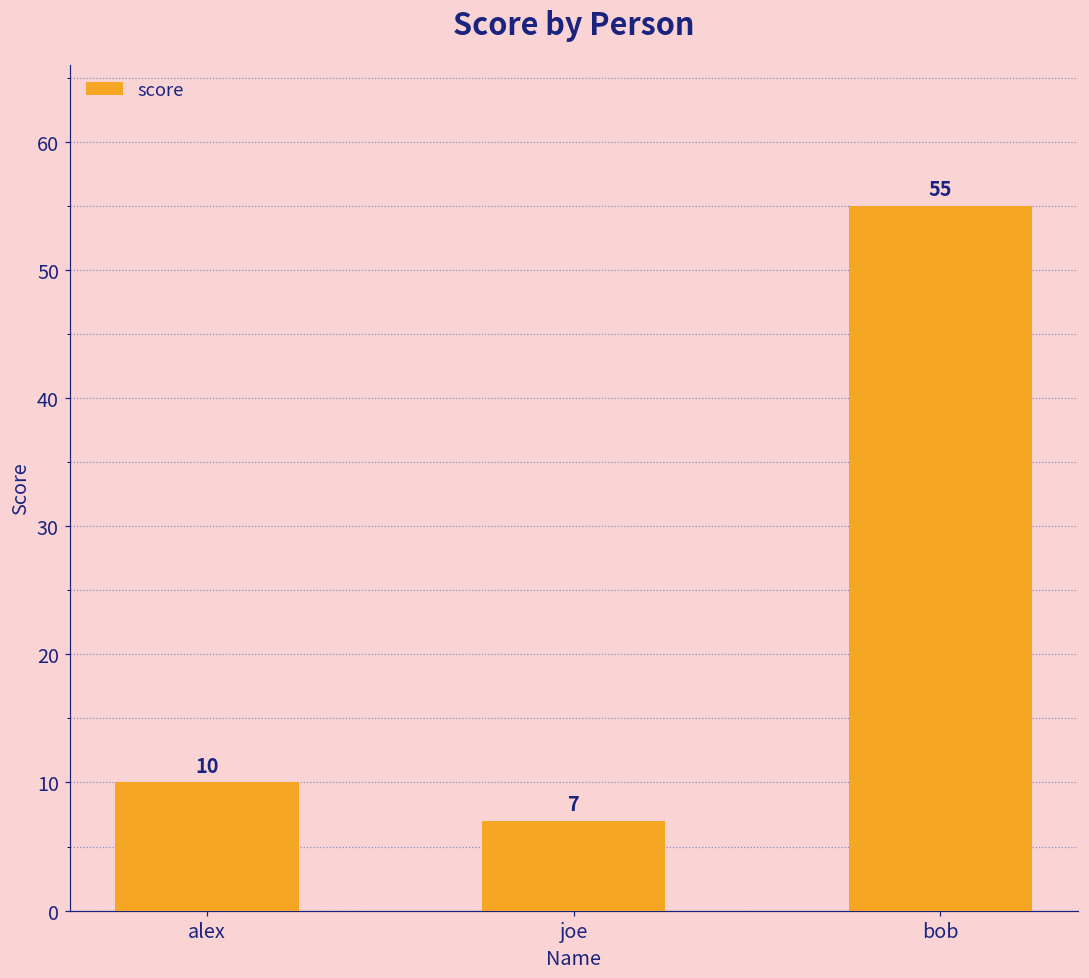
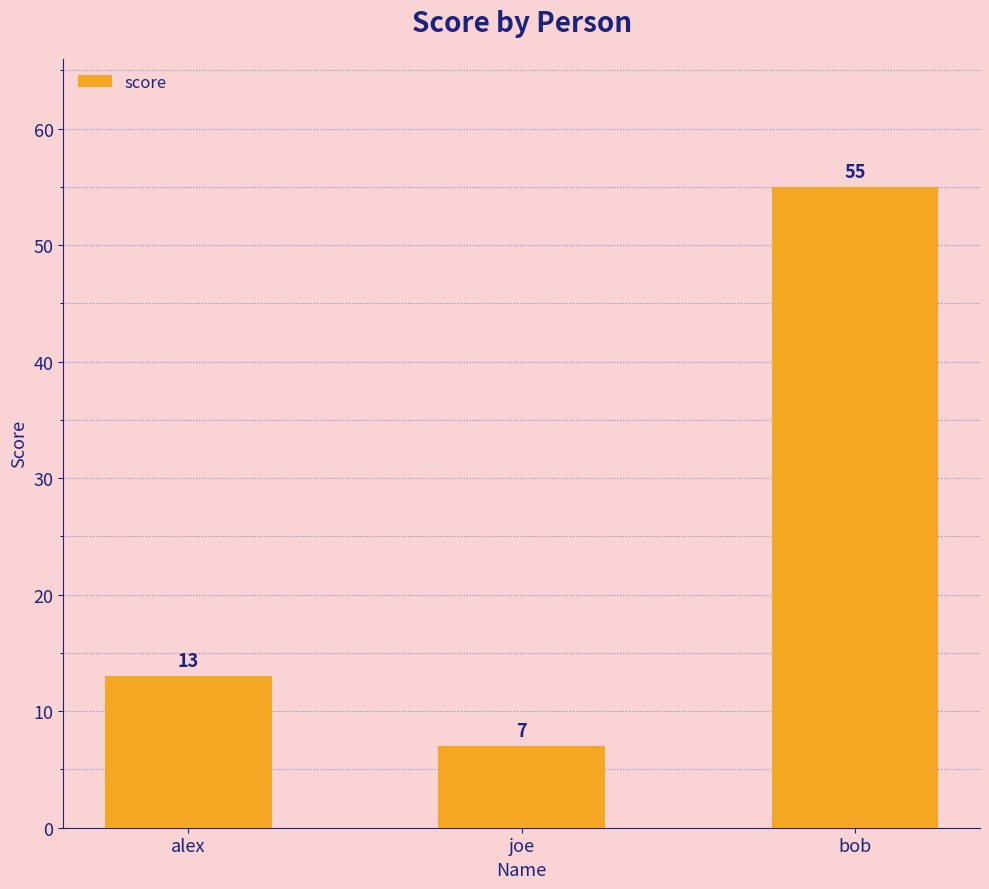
alex: 10 -> 13
